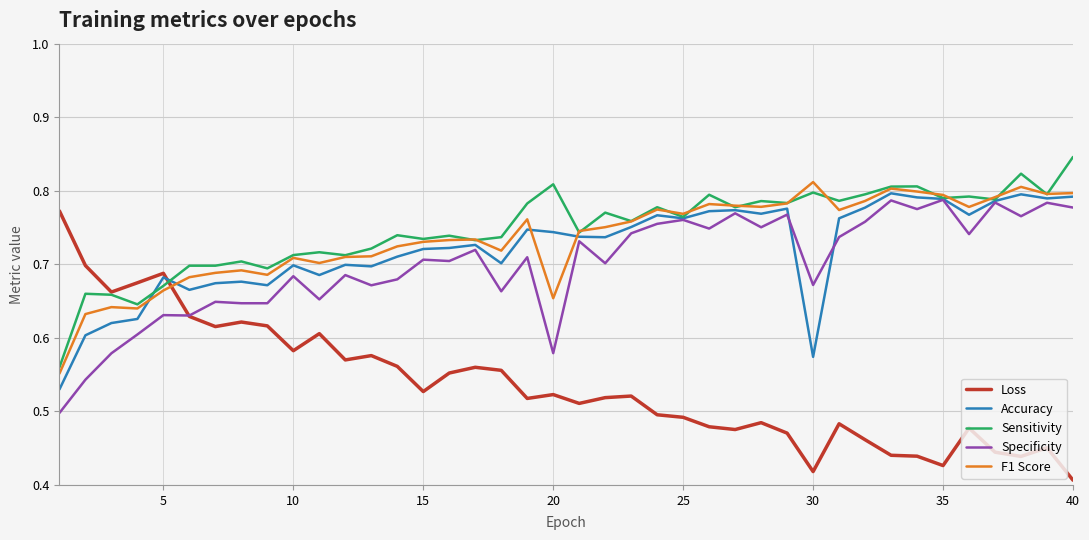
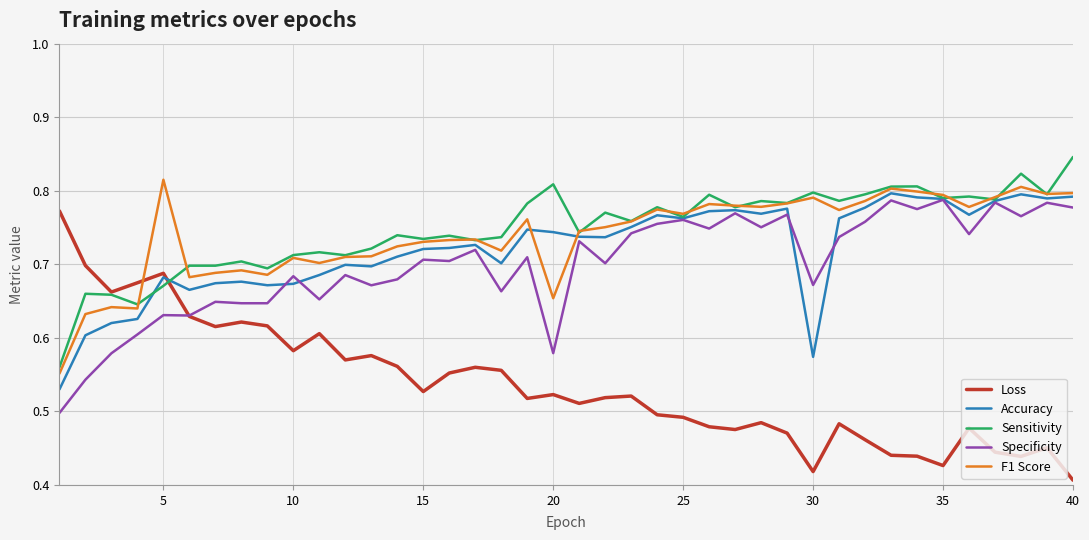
F1 Score, 5: 0.66 -> 0.81
Accuracy, 10: 0.70 -> 0.67
F1 Score, 30: 0.81 -> 0.79
